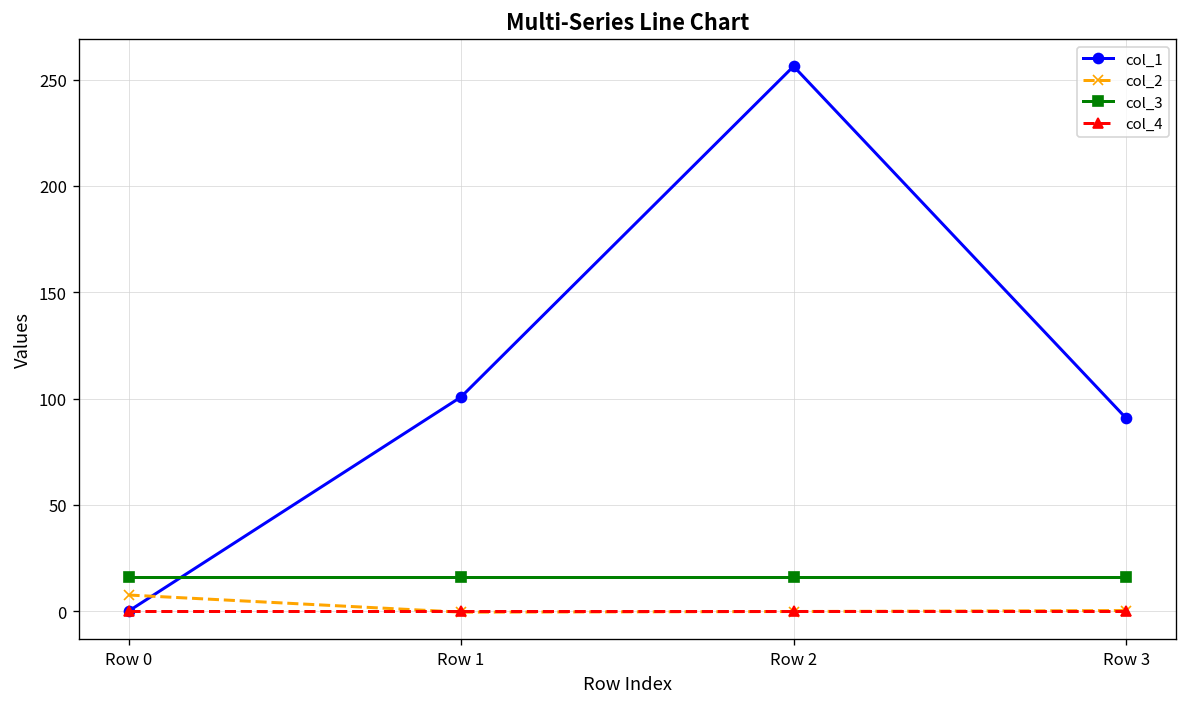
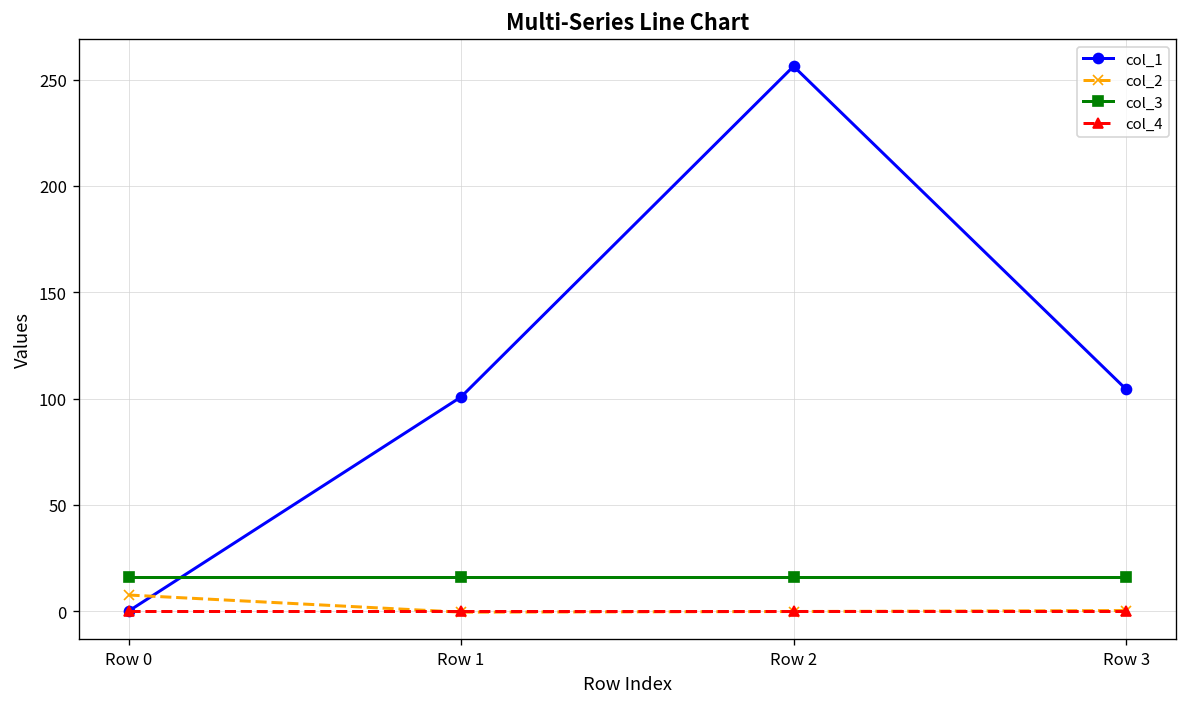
col_1, Row 3: 91 -> 104
